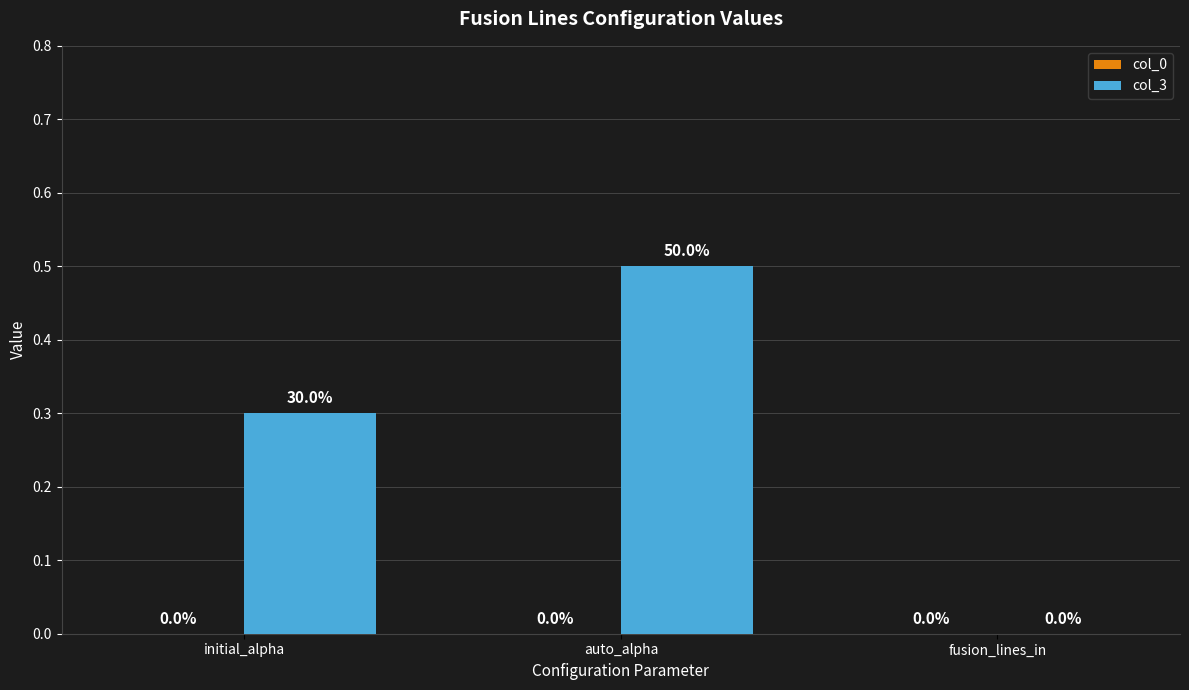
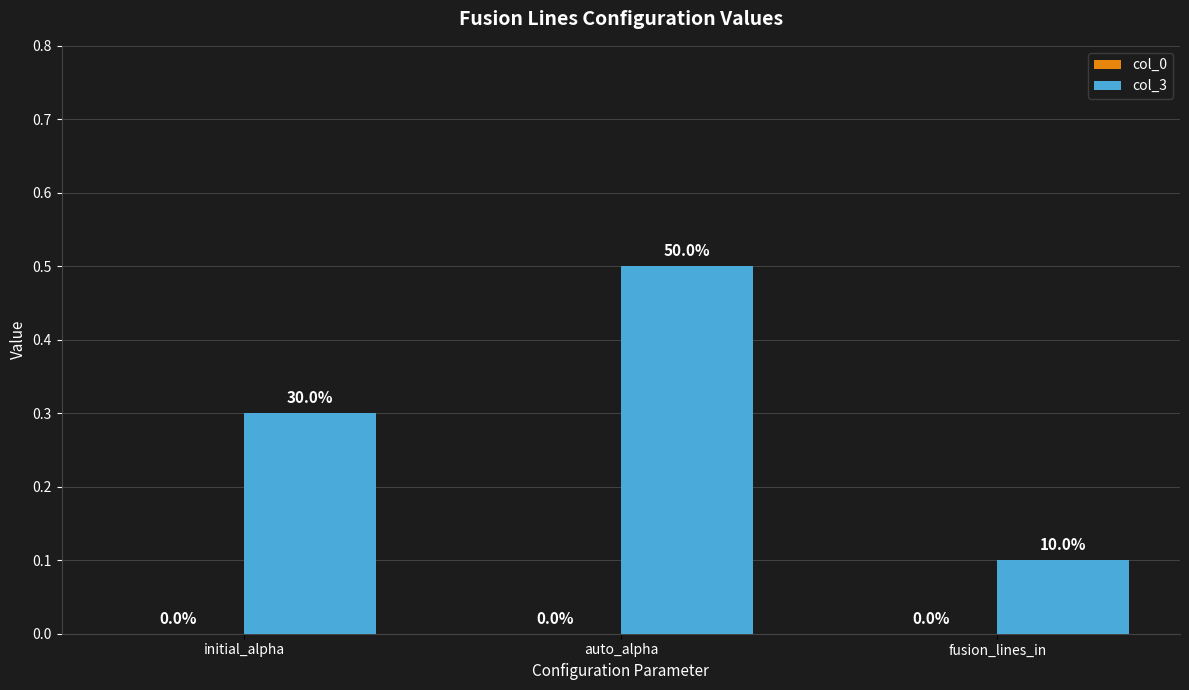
col_3, fusion_lines_in: 0.0% -> 10.0%
